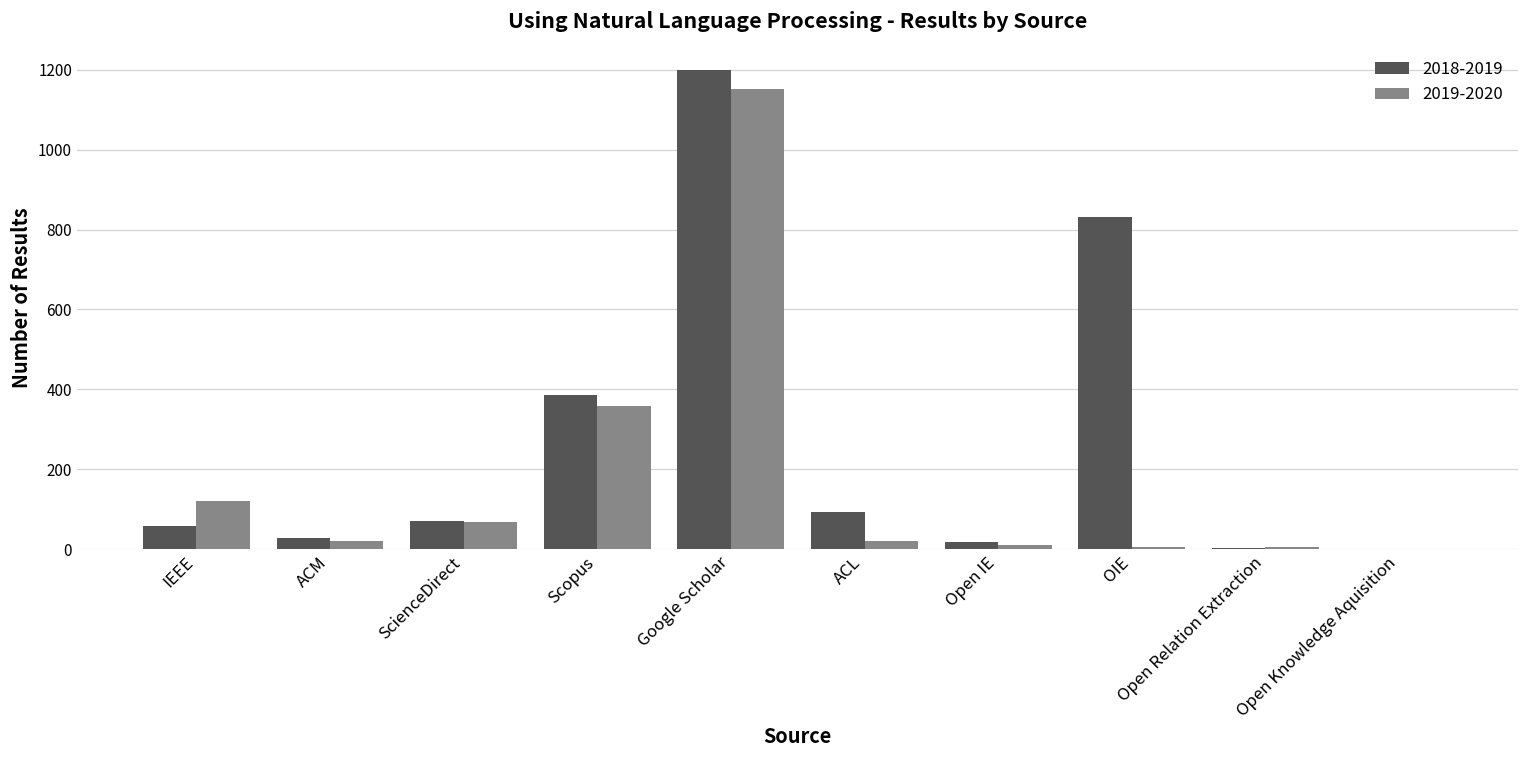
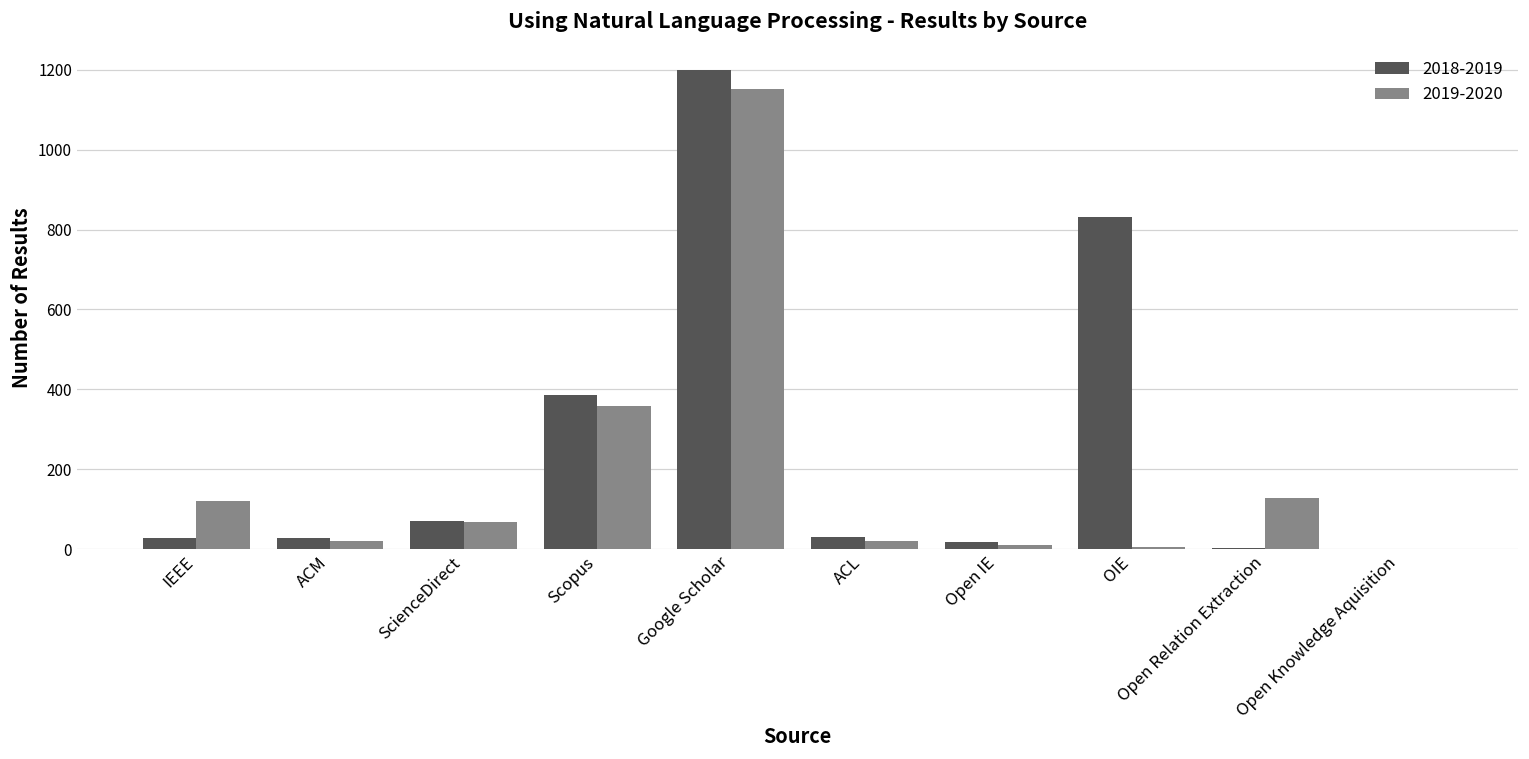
2018-2019, IEEE: 60 -> 30
2018-2019, ACL: 90 -> 30
2019-2020, Open Relation Extraction: 0 -> 130
